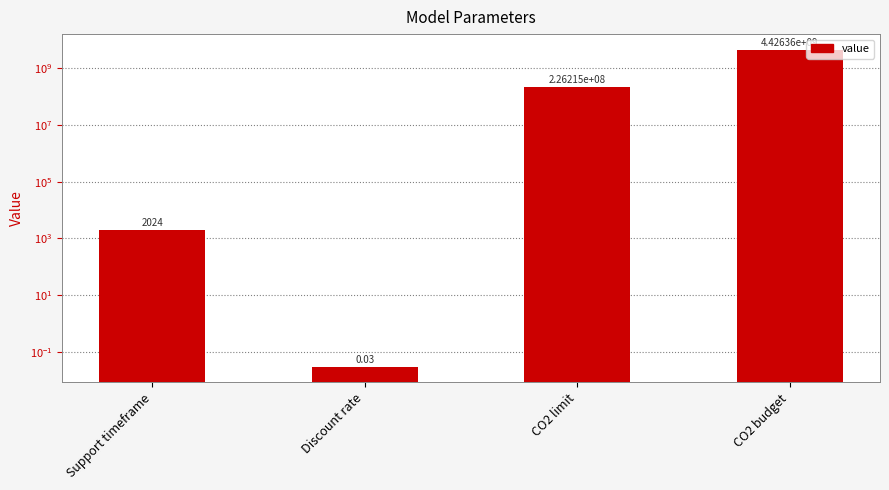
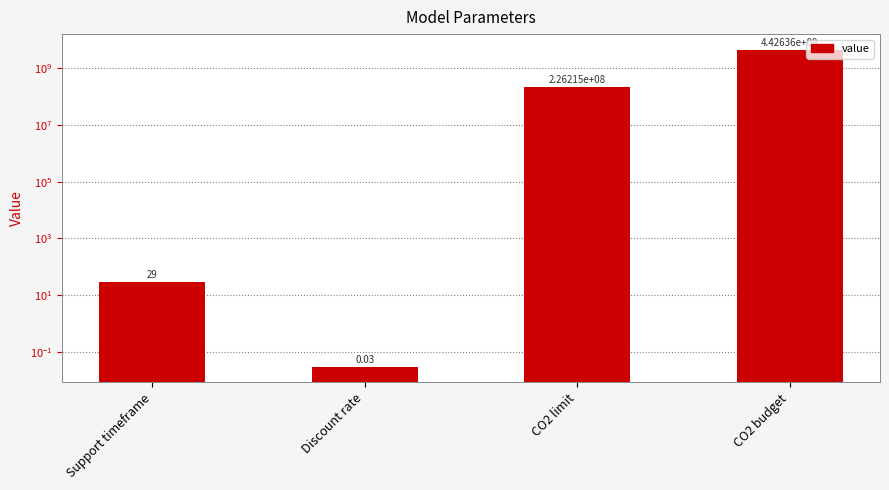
Support timeframe: 2024 -> 29
